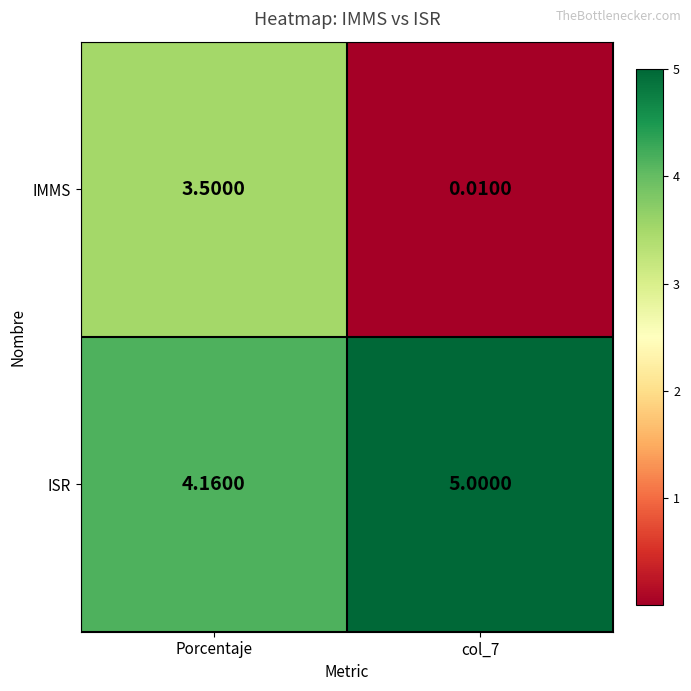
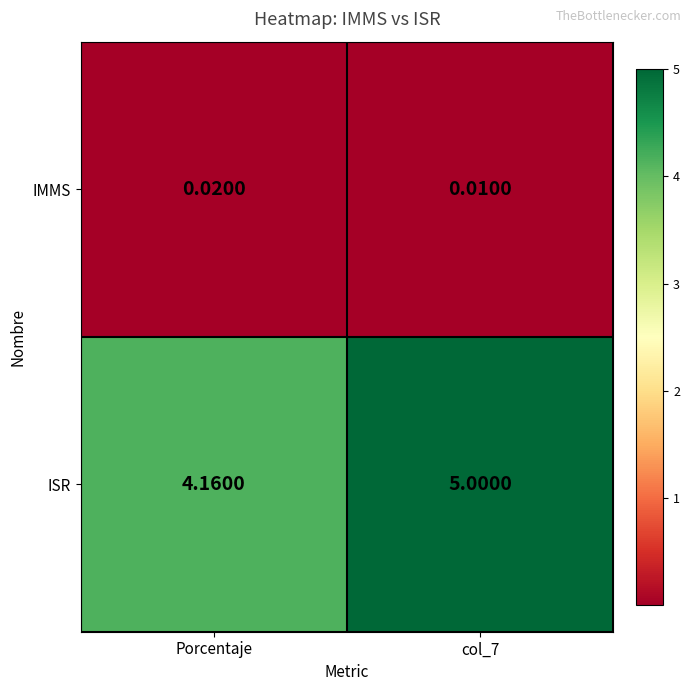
IMMS, Porcentaje: 3.5000 -> 0.0200
